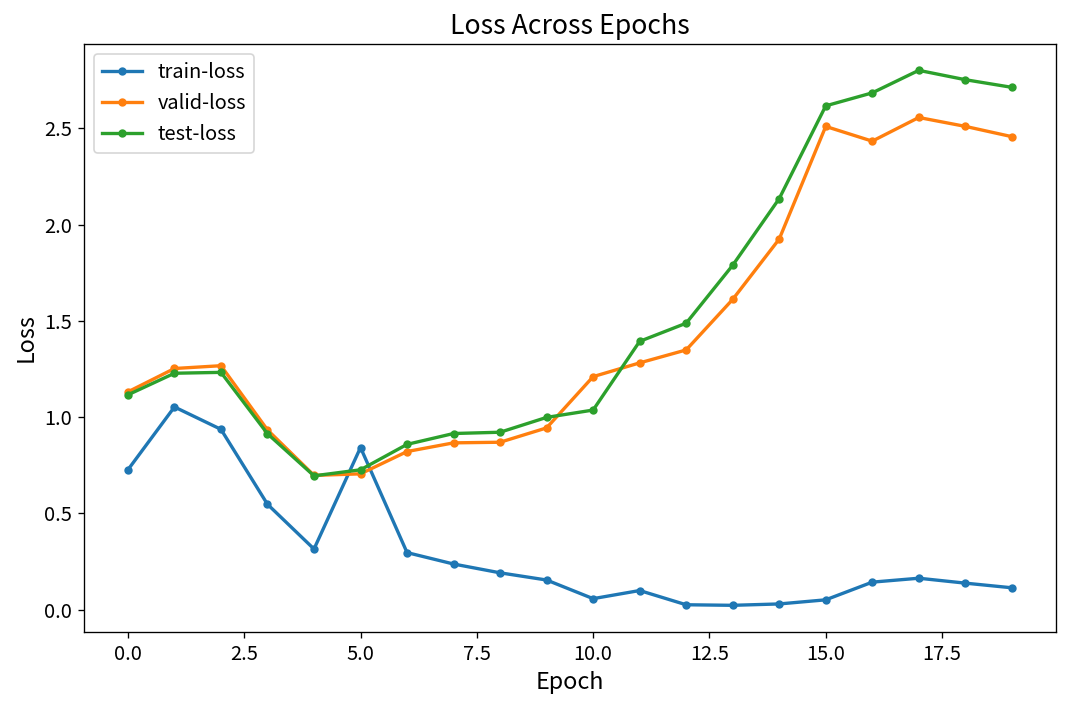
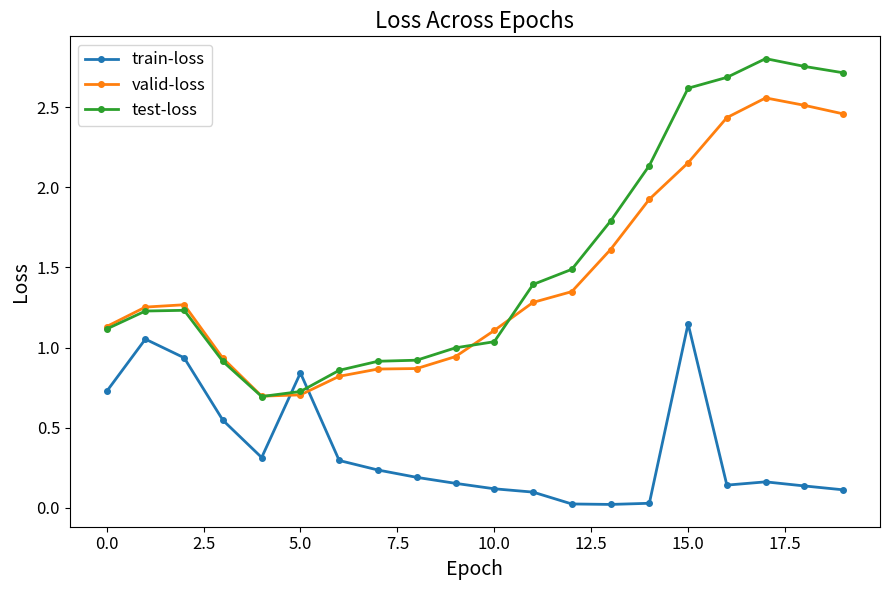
train-loss, 10.0: 0.06 -> 0.12
valid-loss, 10.0: 1.21 -> 1.11
train-loss, 15.0: 0.05 -> 1.15
valid-loss, 15.0: 2.51 -> 2.15
